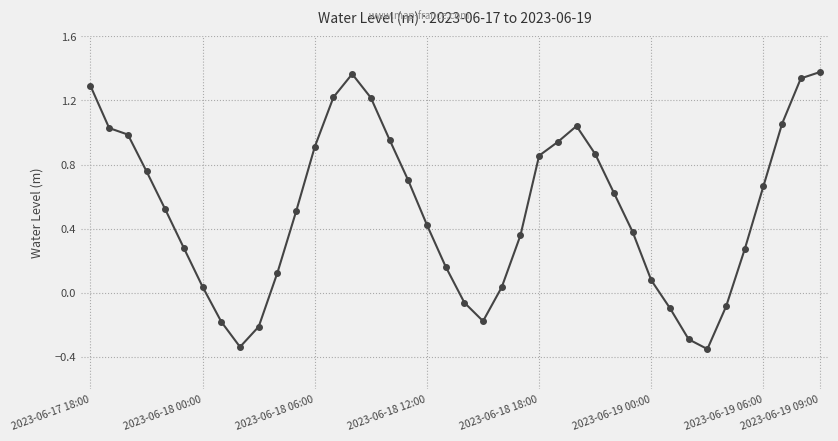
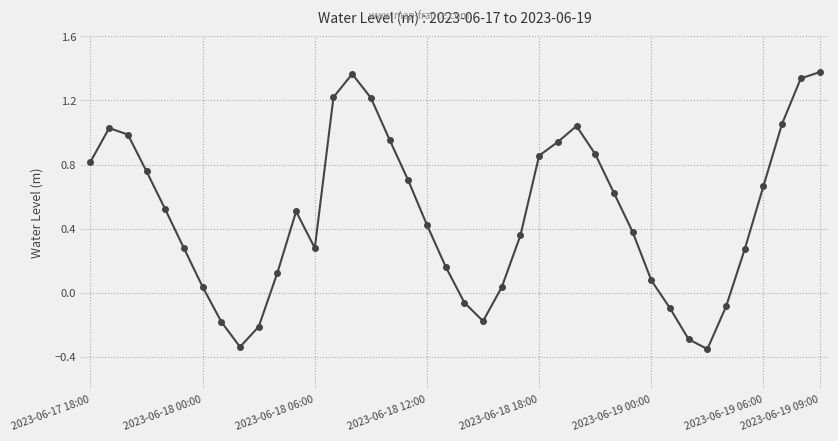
2023-06-17 18:00: 1.29 -> 0.82
2023-06-18 06:00: 0.91 -> 0.28
